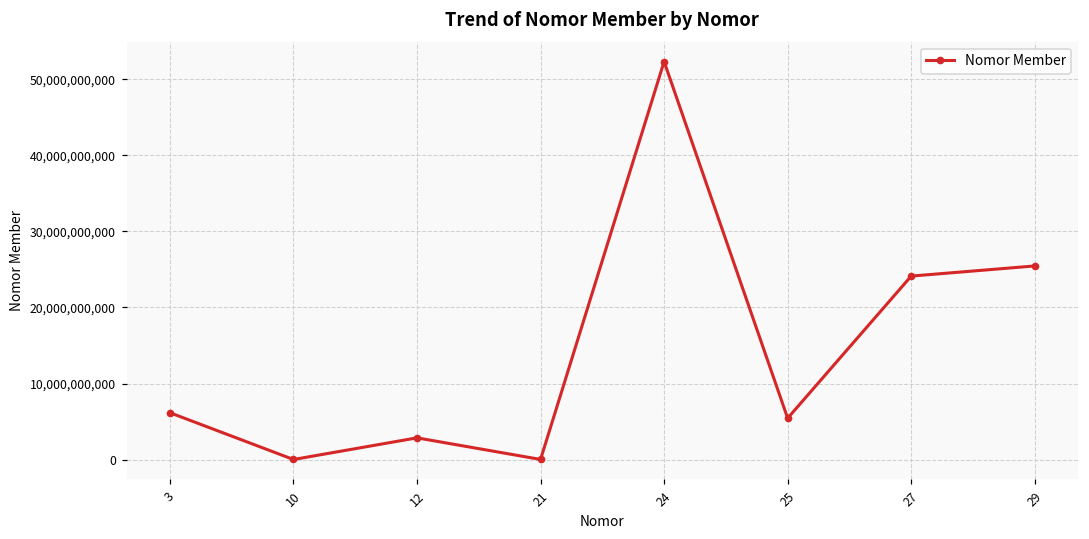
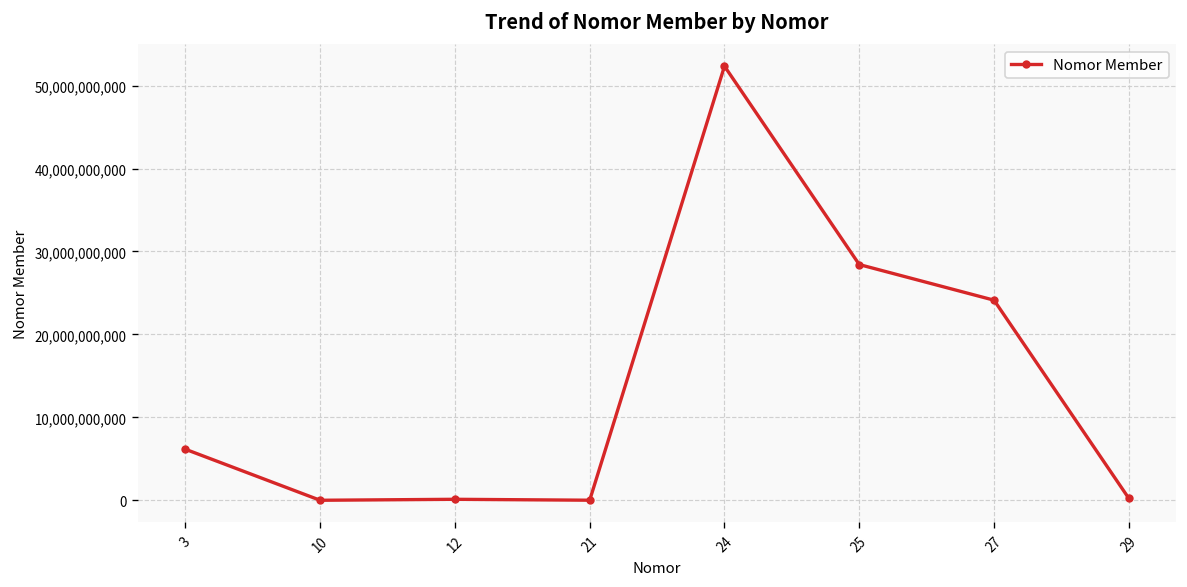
12: 3,000,000,000 -> 0
25: 5,000,000,000 -> 28,000,000,000
29: 25,000,000,000 -> 0
